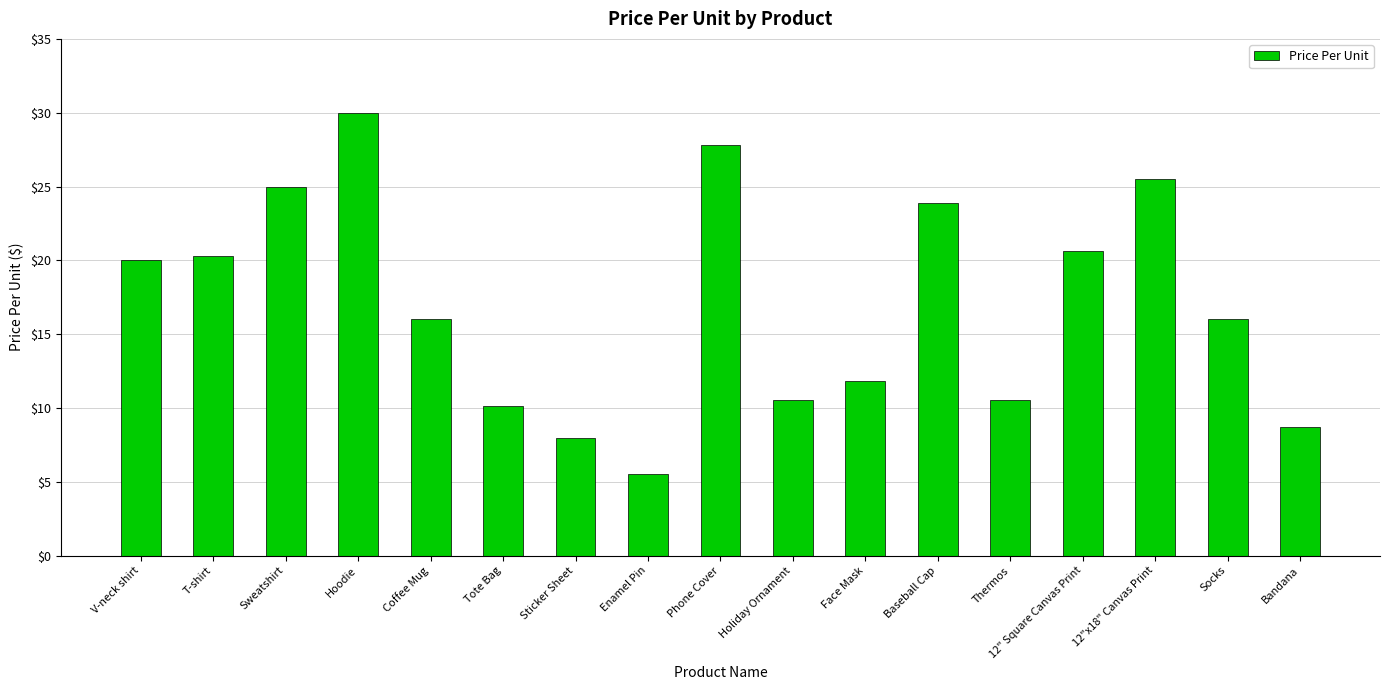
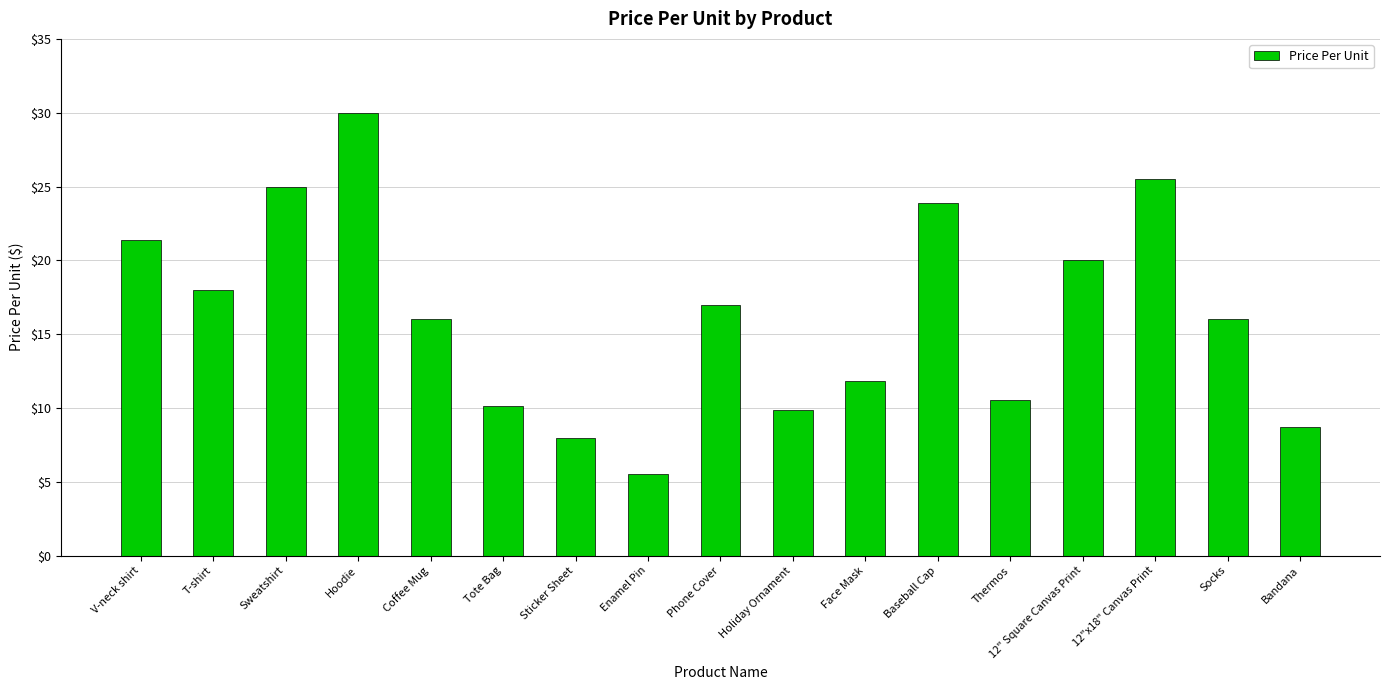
V-neck shirt: $20.0 -> $21.4
T-shirt: $20.3 -> $18.0
Phone Cover: $27.8 -> $17.0
Holiday Ornament: $10.5 -> $9.9
12" Square Canvas Print: $20.6 -> $20.0
